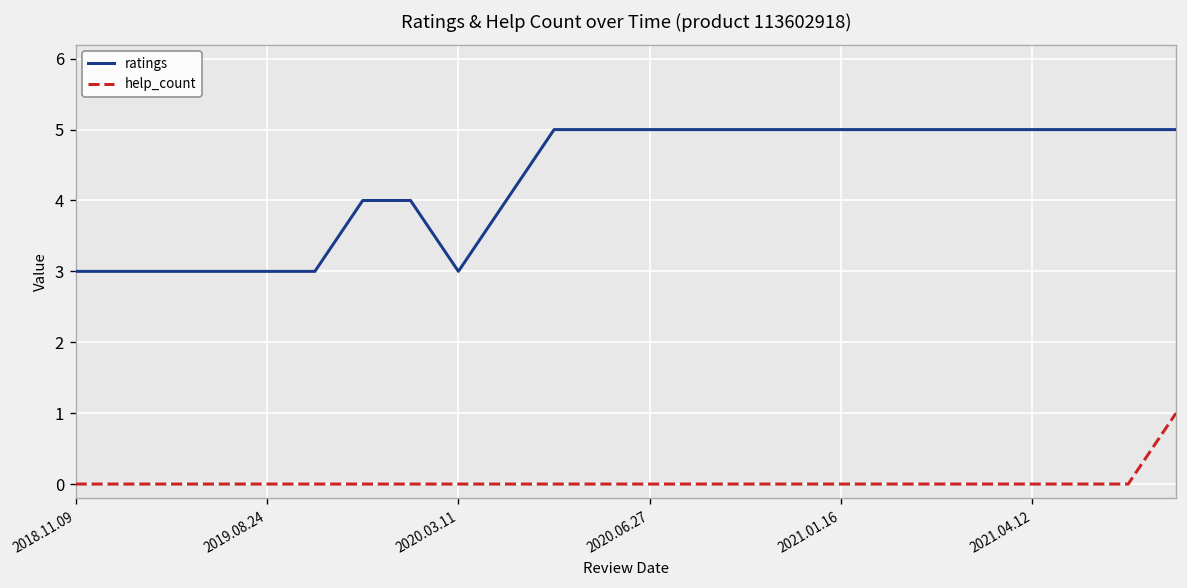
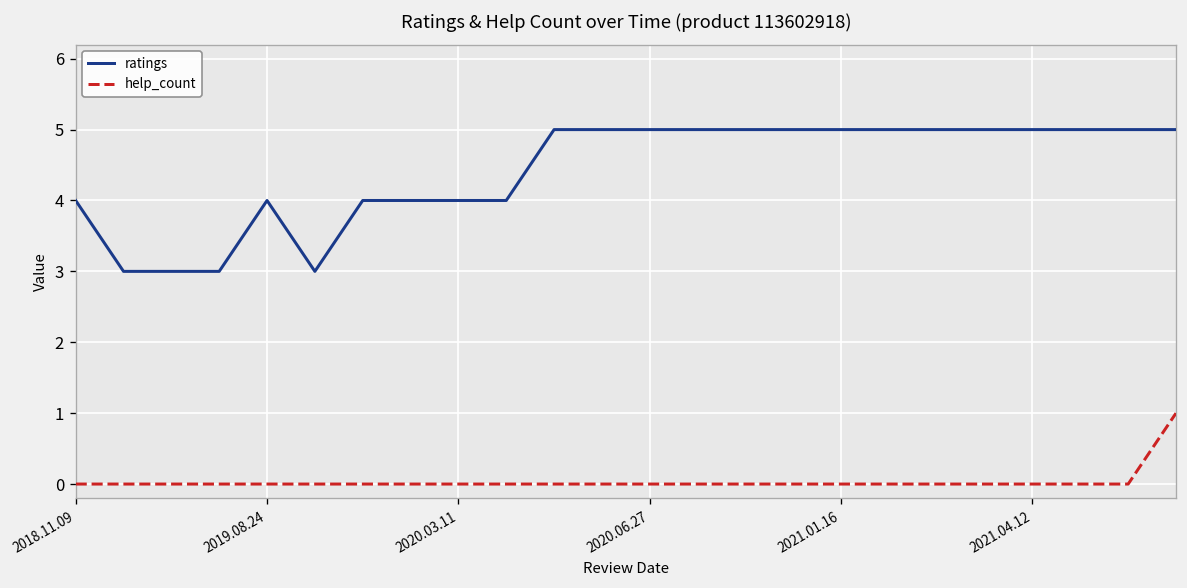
ratings, 2018.11.09: 3 -> 4
ratings, 2019.08.24: 3 -> 4
ratings, 2020.03.11: 3 -> 4
